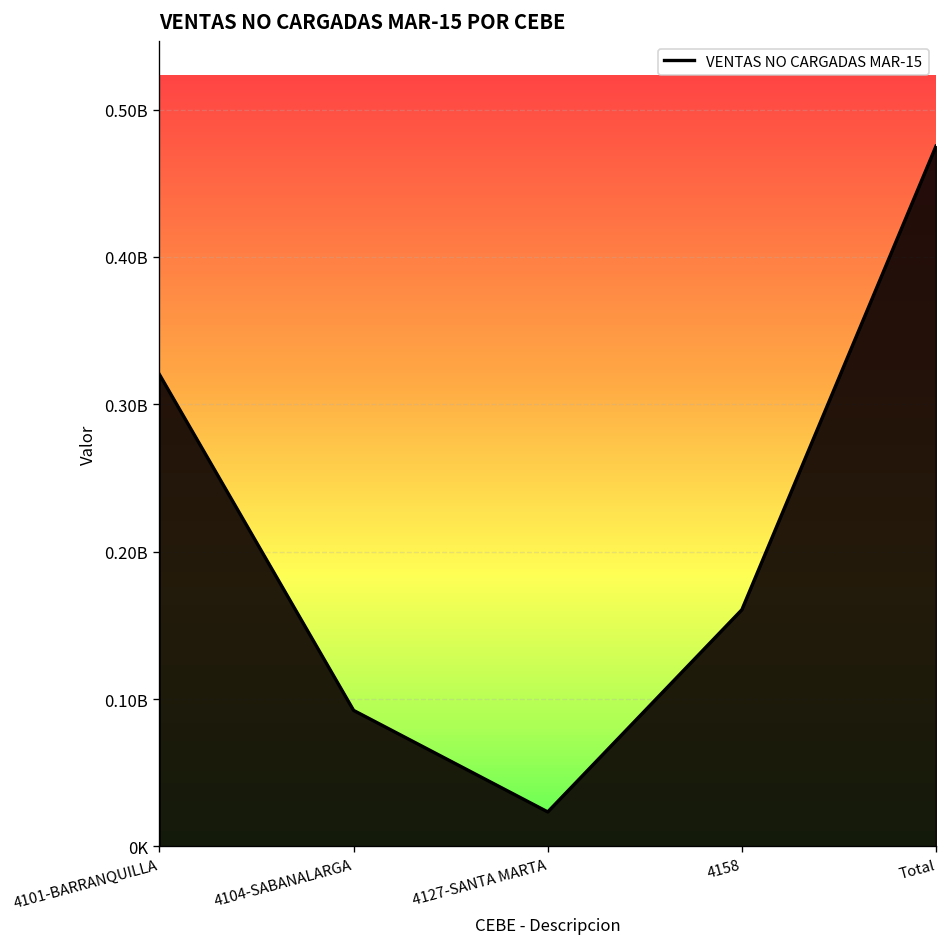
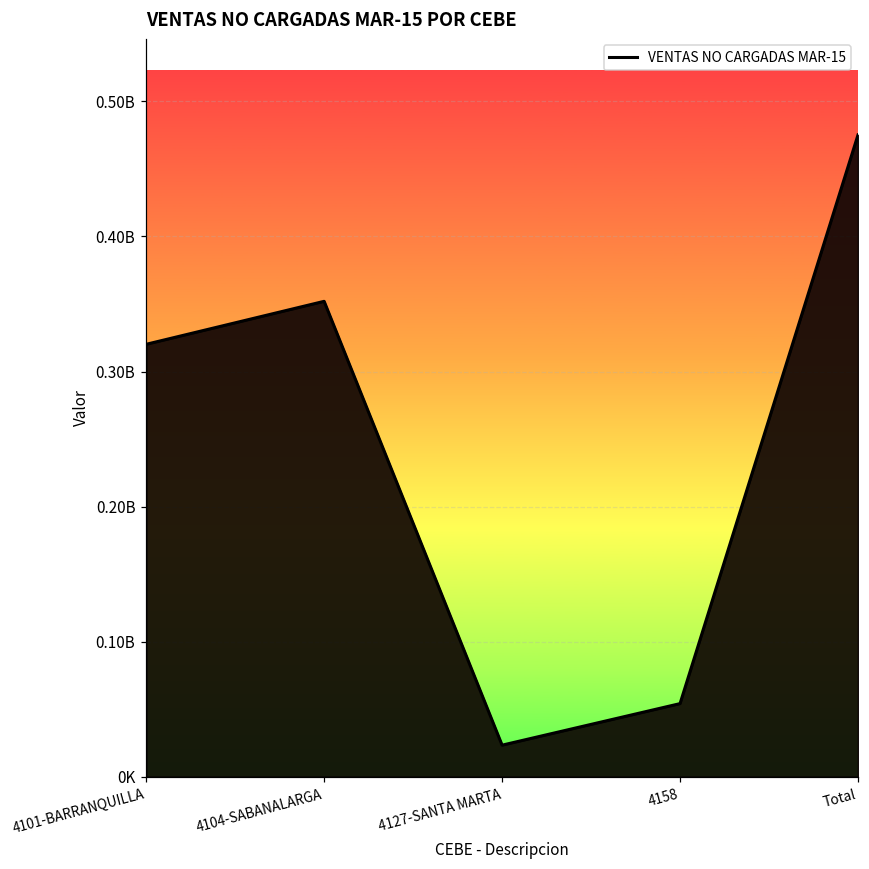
4104-SABANALARGA: 92000000 -> 352000000
4158: 161000000 -> 54000000
